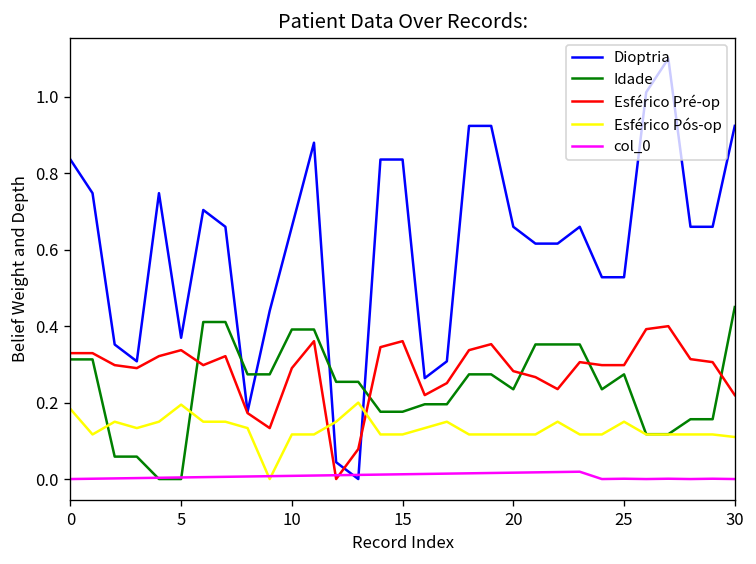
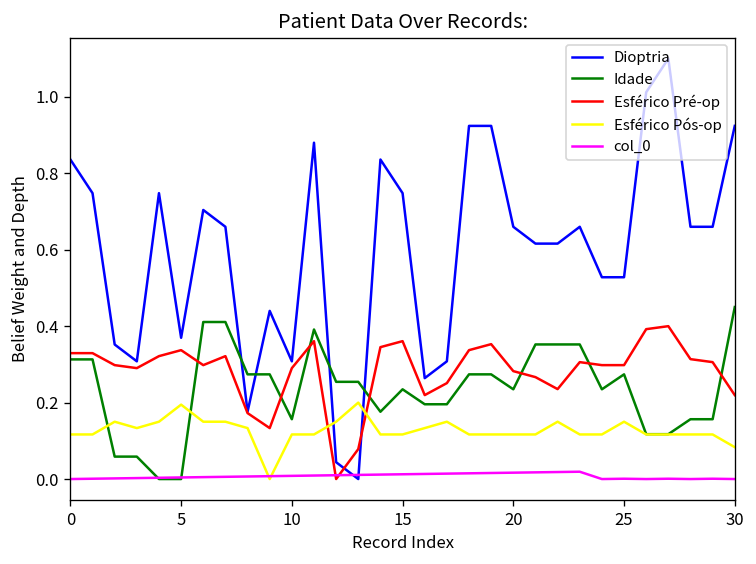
Esférico Pós-op, 0: 0.18 -> 0.12
Dioptria, 10: 0.66 -> 0.31
Idade, 10: 0.39 -> 0.16
Dioptria, 15: 0.84 -> 0.75
Idade, 15: 0.18 -> 0.23
Esférico Pós-op, 30: 0.11 -> 0.08
